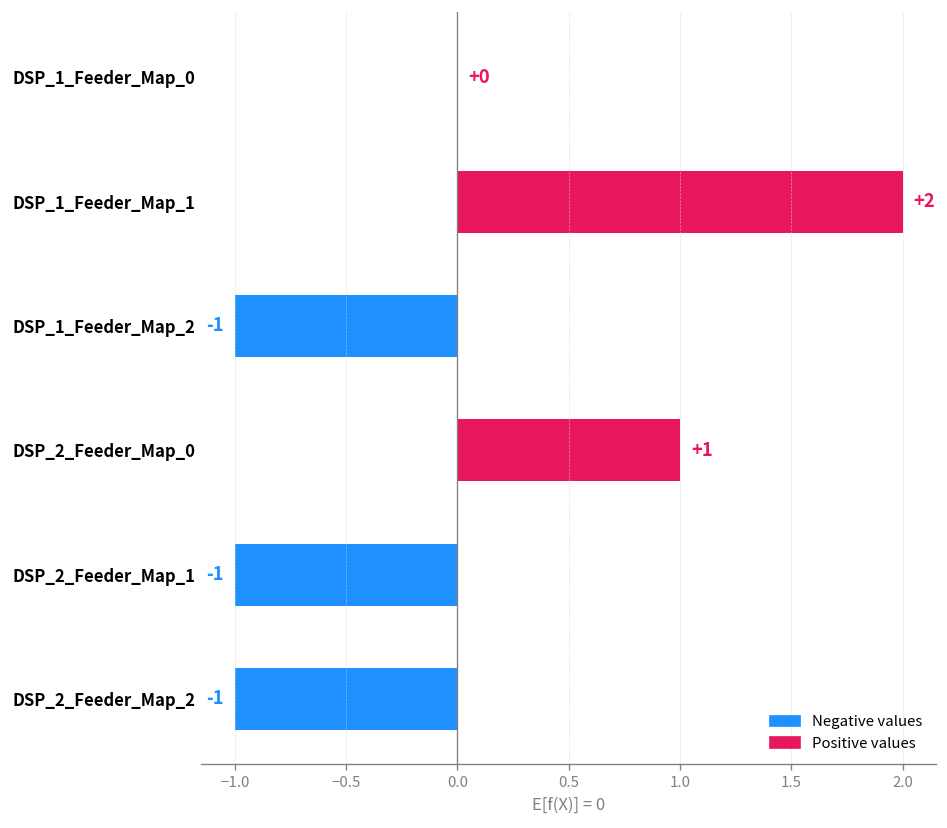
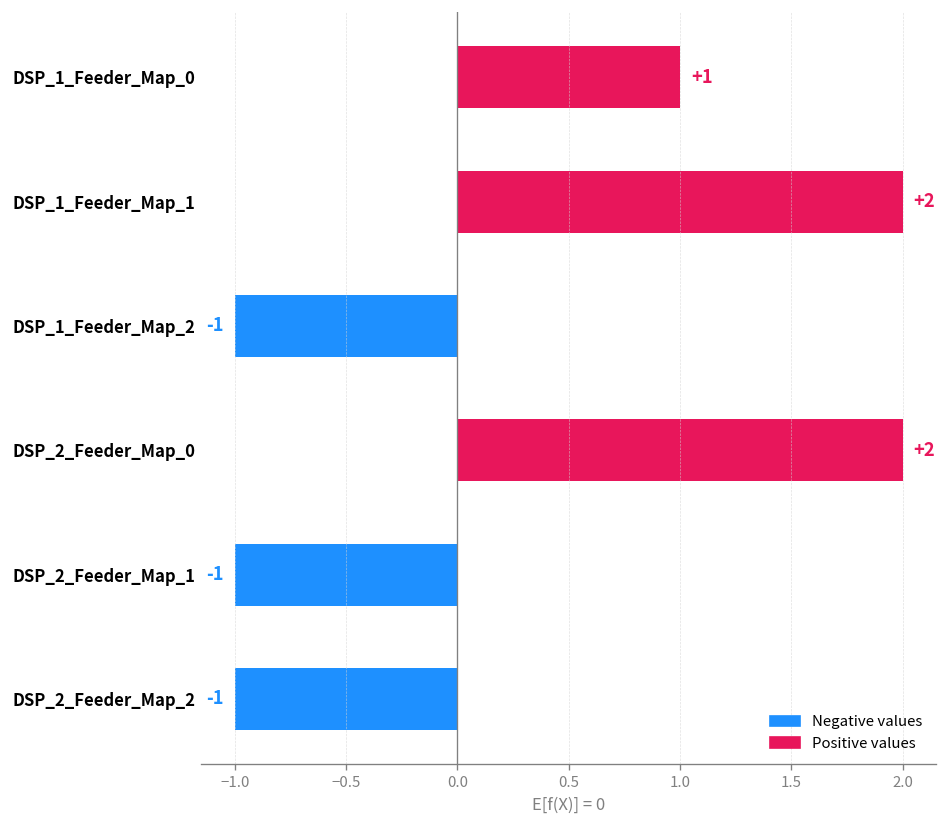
DSP_1_Feeder_Map_0: +0 -> +1
DSP_2_Feeder_Map_0: +1 -> +2
